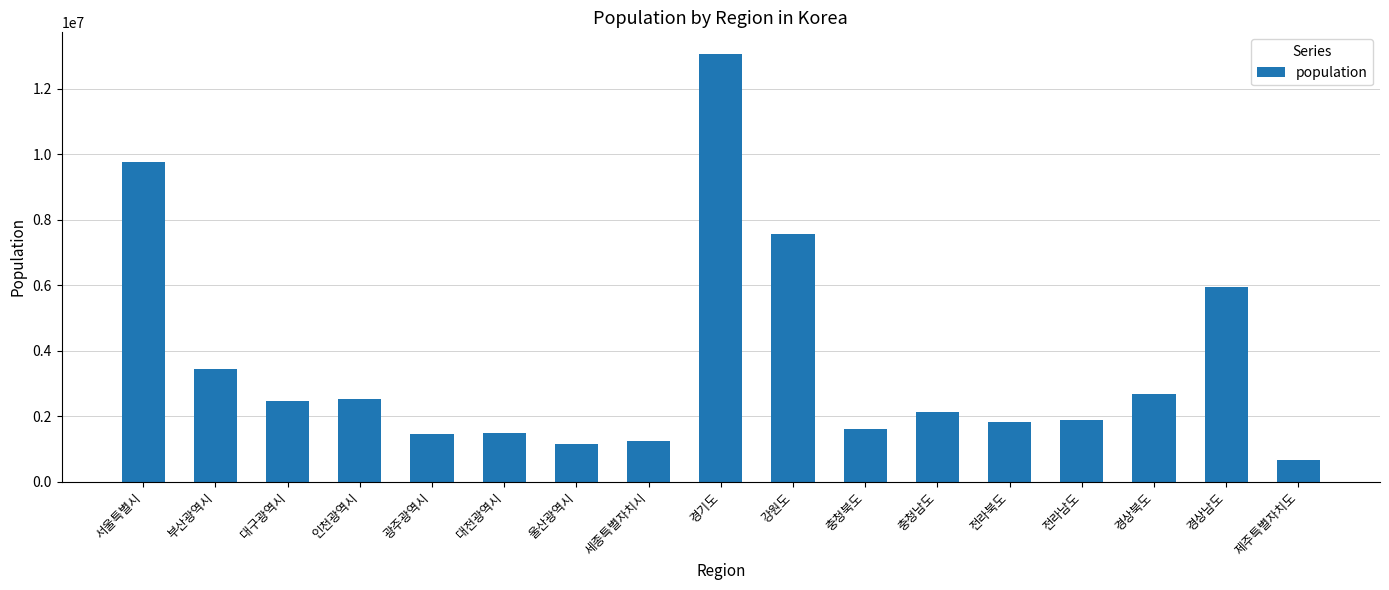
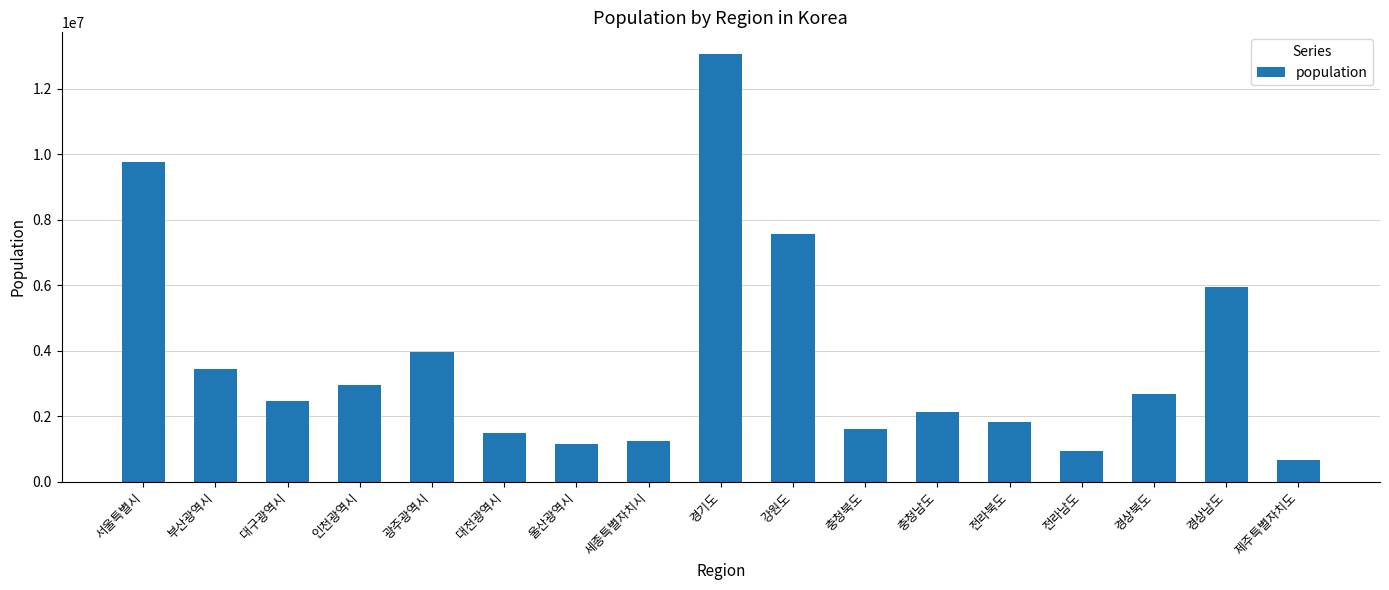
인천광역시: 2500000 -> 3000000
광주광역시: 1500000 -> 4000000
전라남도: 1900000 -> 900000
